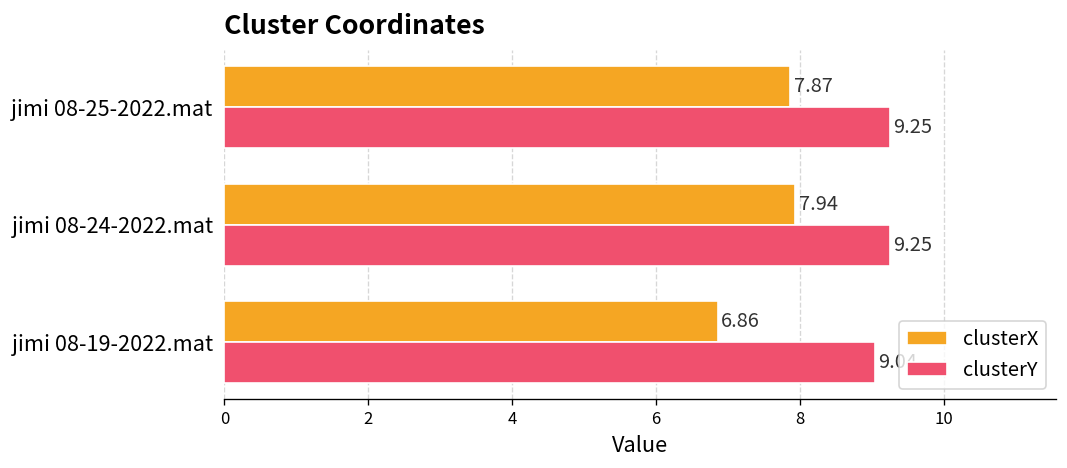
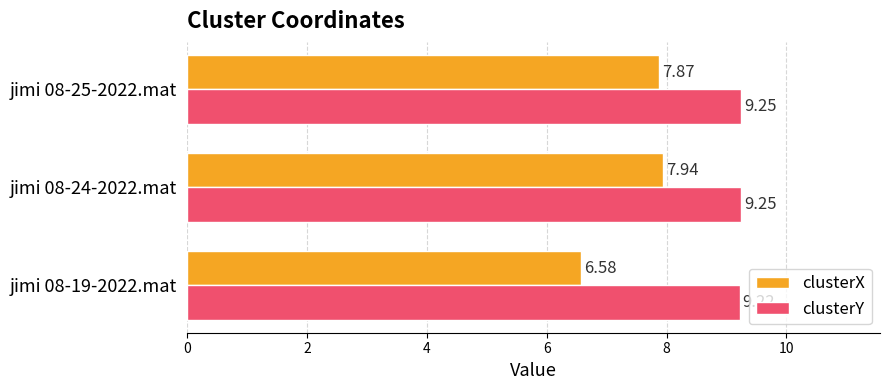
clusterX, jimi 08-19-2022.mat: 6.86 -> 6.58
clusterY, jimi 08-19-2022.mat: 9.0 -> 9.2
